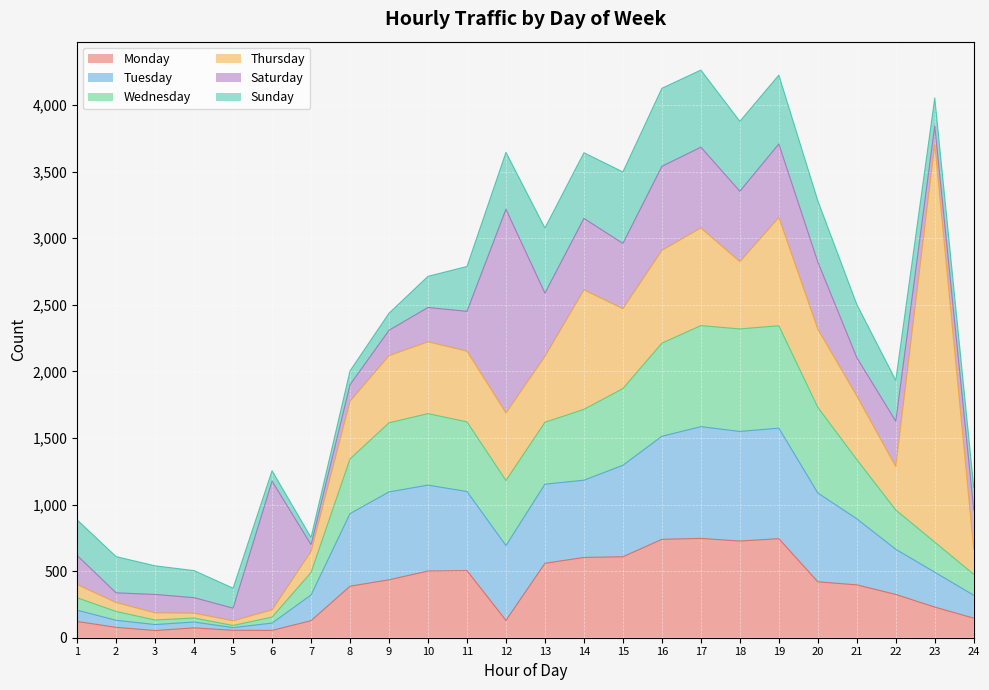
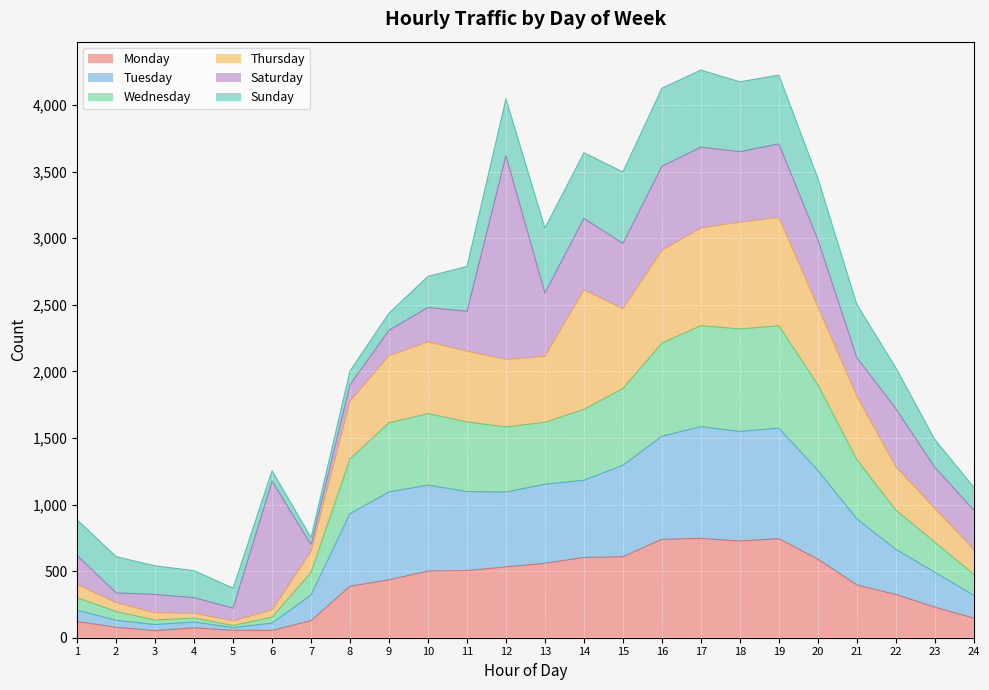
Monday, 12: 130 -> 530
Thursday, 18: 510 -> 800
Monday, 20: 420 -> 590
Saturday, 22: 340 -> 440
Thursday, 23: 2,990 -> 250
Saturday, 23: 140 -> 310
